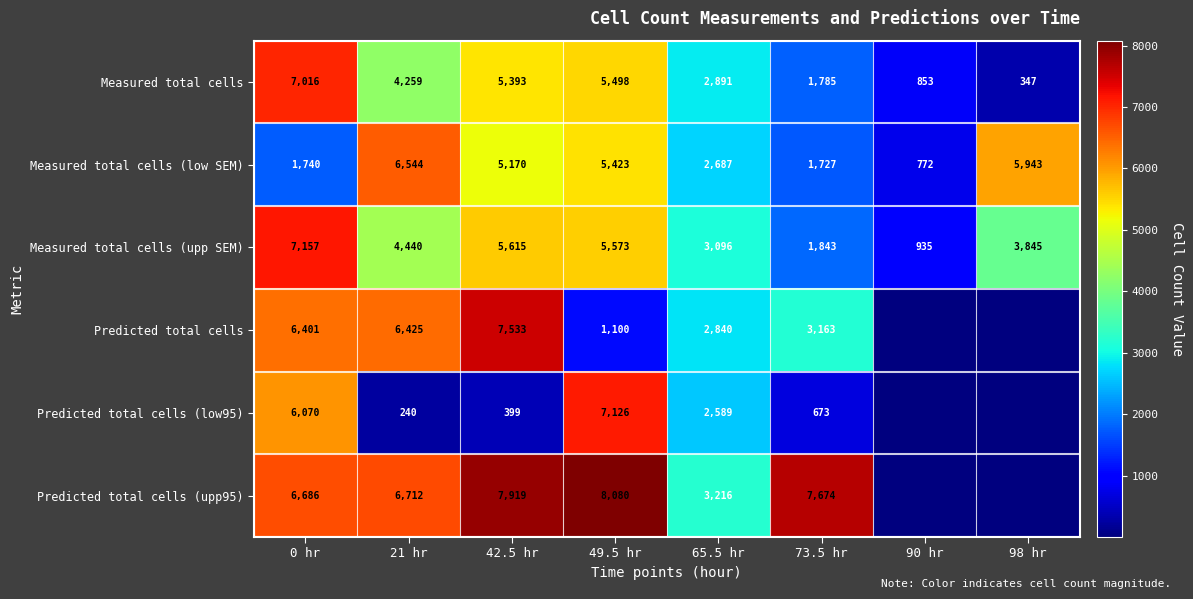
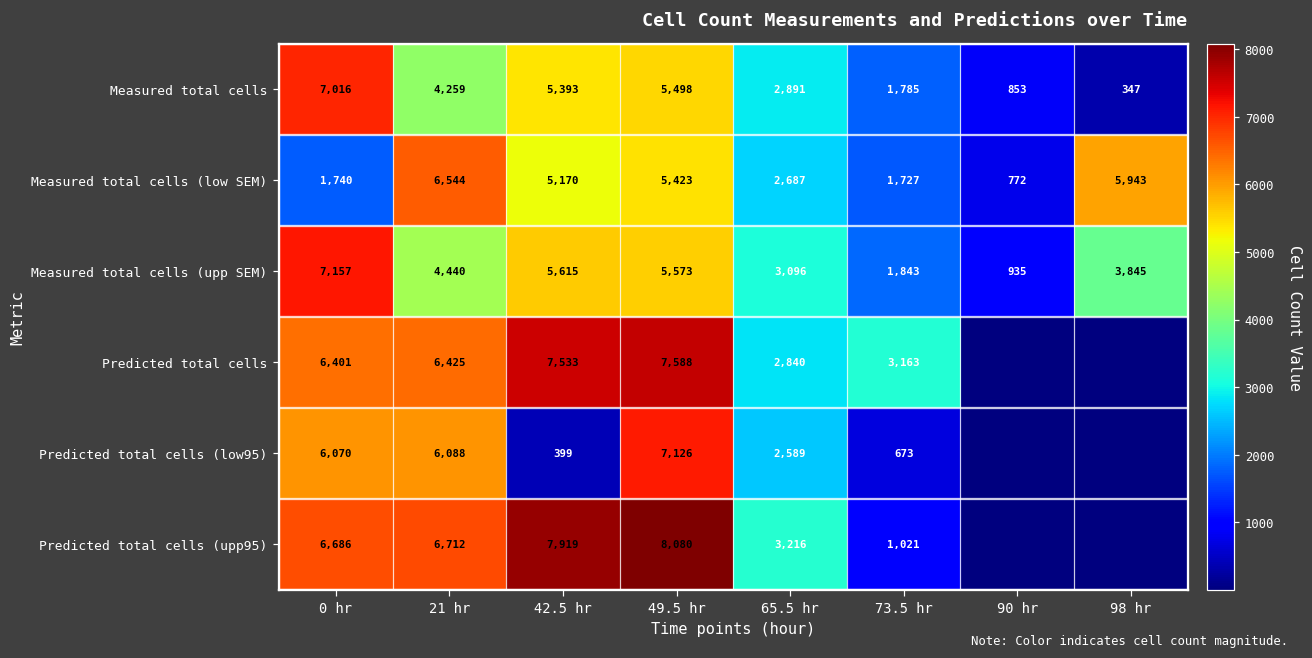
Predicted total cells, 49.5 hr: 1,100 -> 7,588
Predicted total cells (low95), 21 hr: 240 -> 6,088
Predicted total cells (upp95), 73.5 hr: 7,674 -> 1,021
